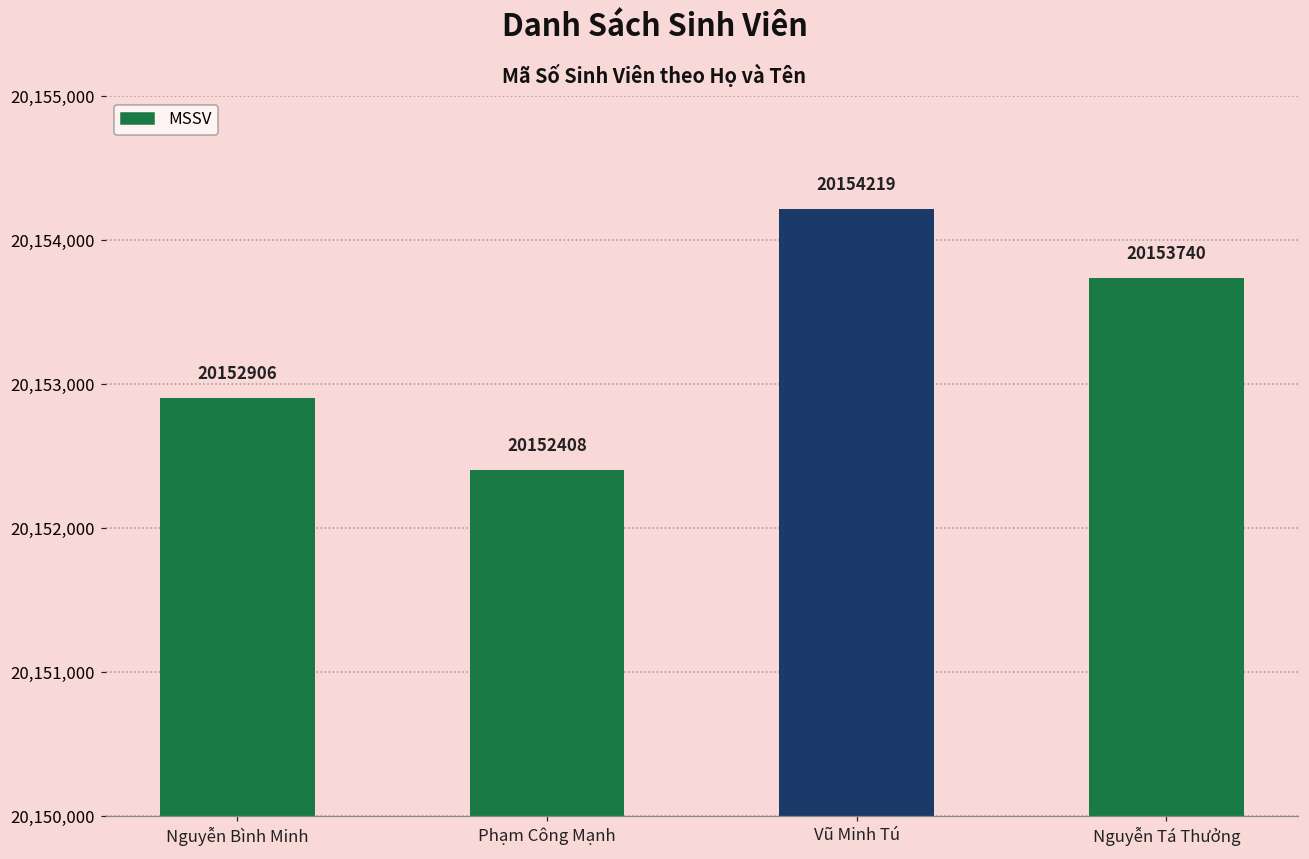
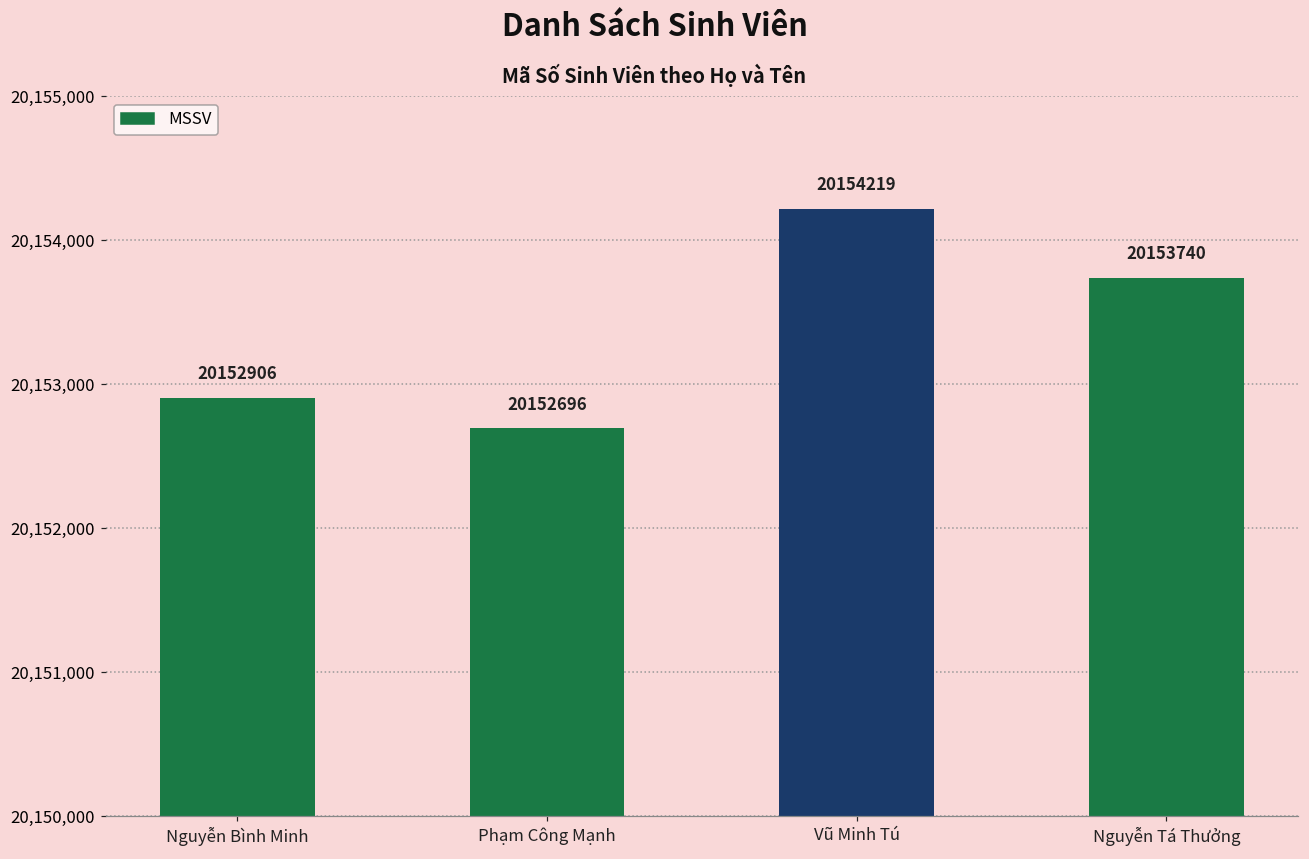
Phạm Công Mạnh: 20152408 -> 20152696
